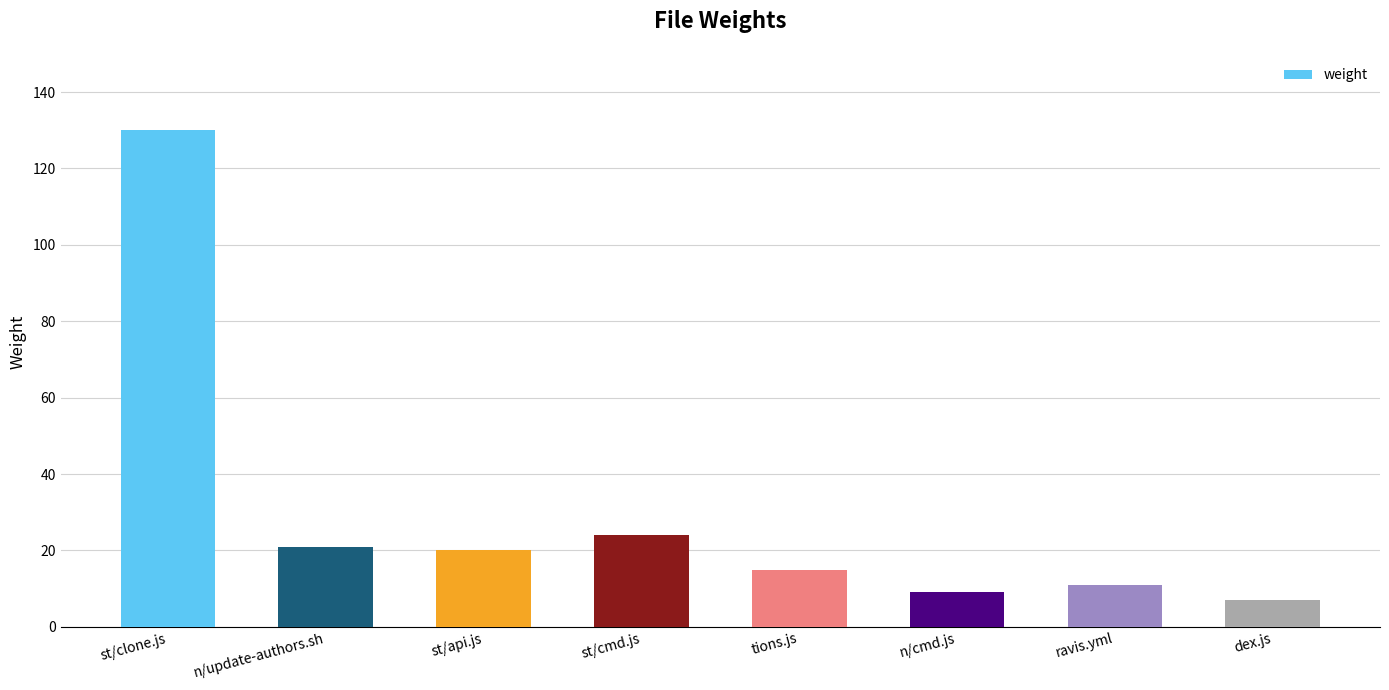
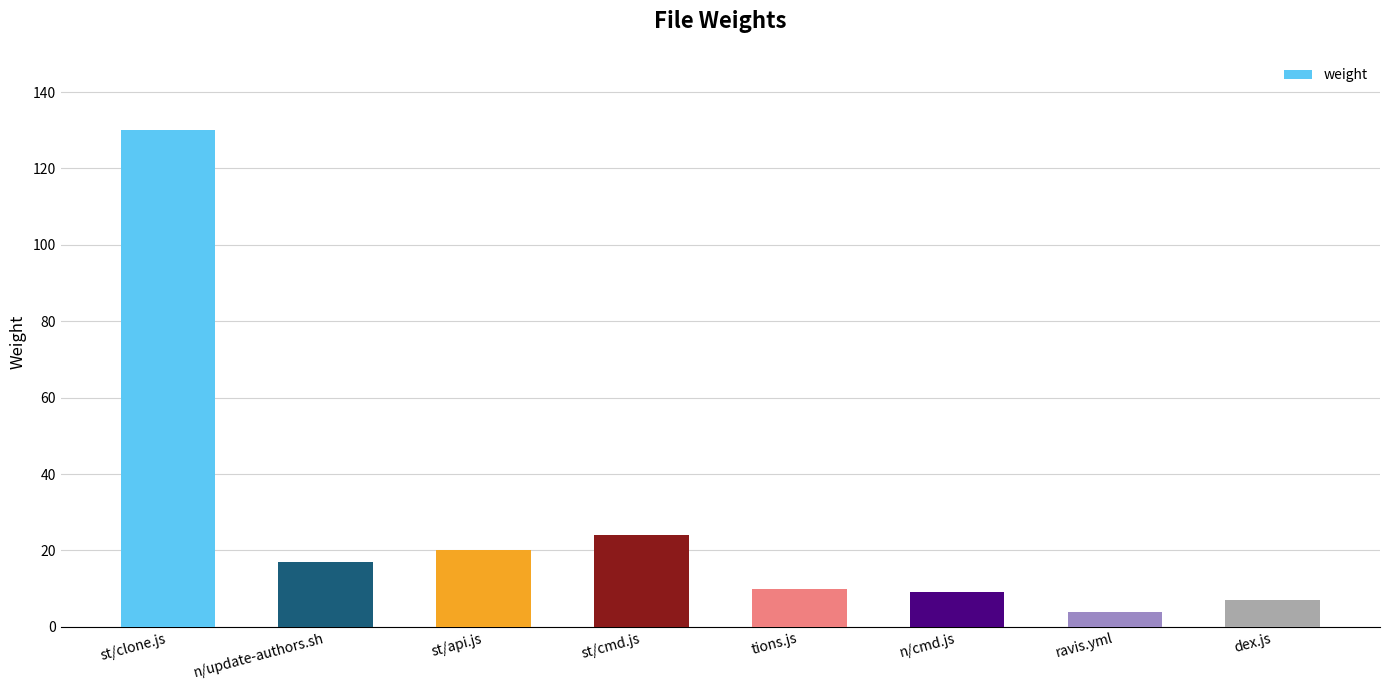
n/update-authors.sh: 21 -> 17
tions.js: 15 -> 10
ravis.yml: 11 -> 4
